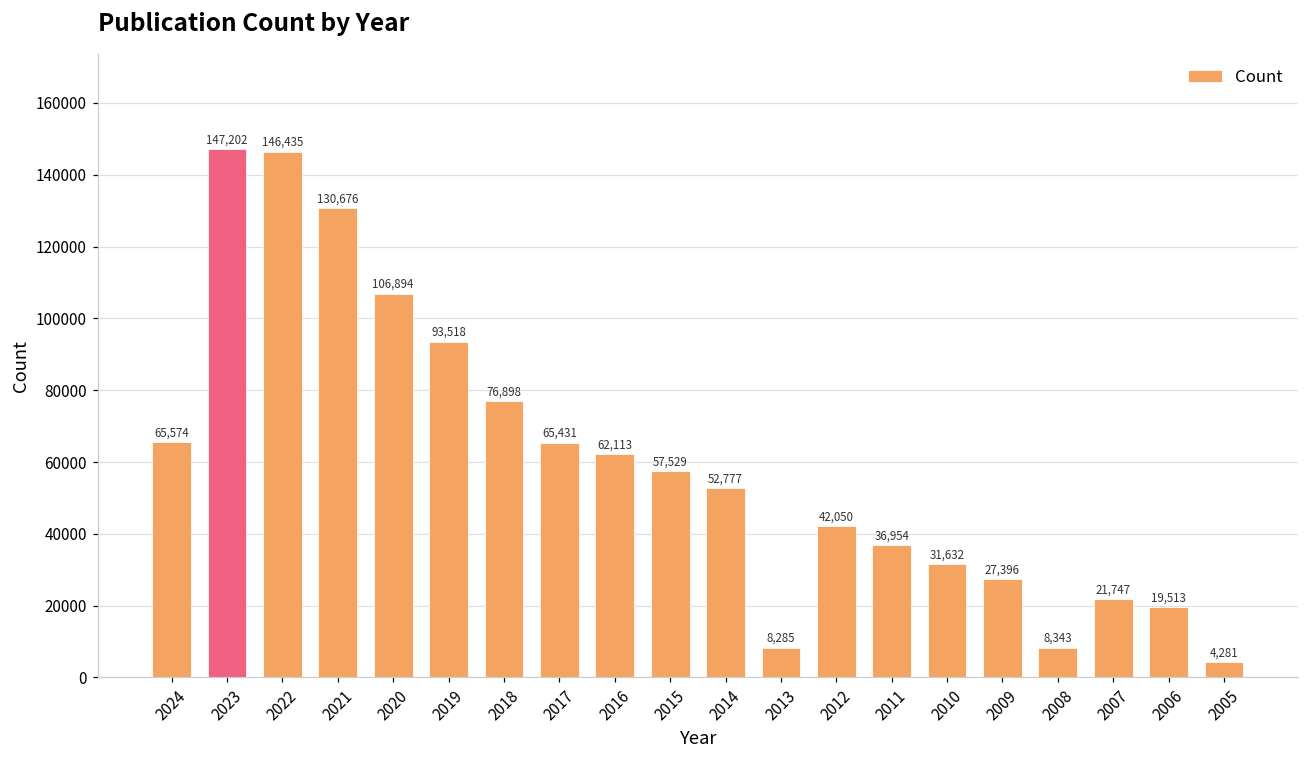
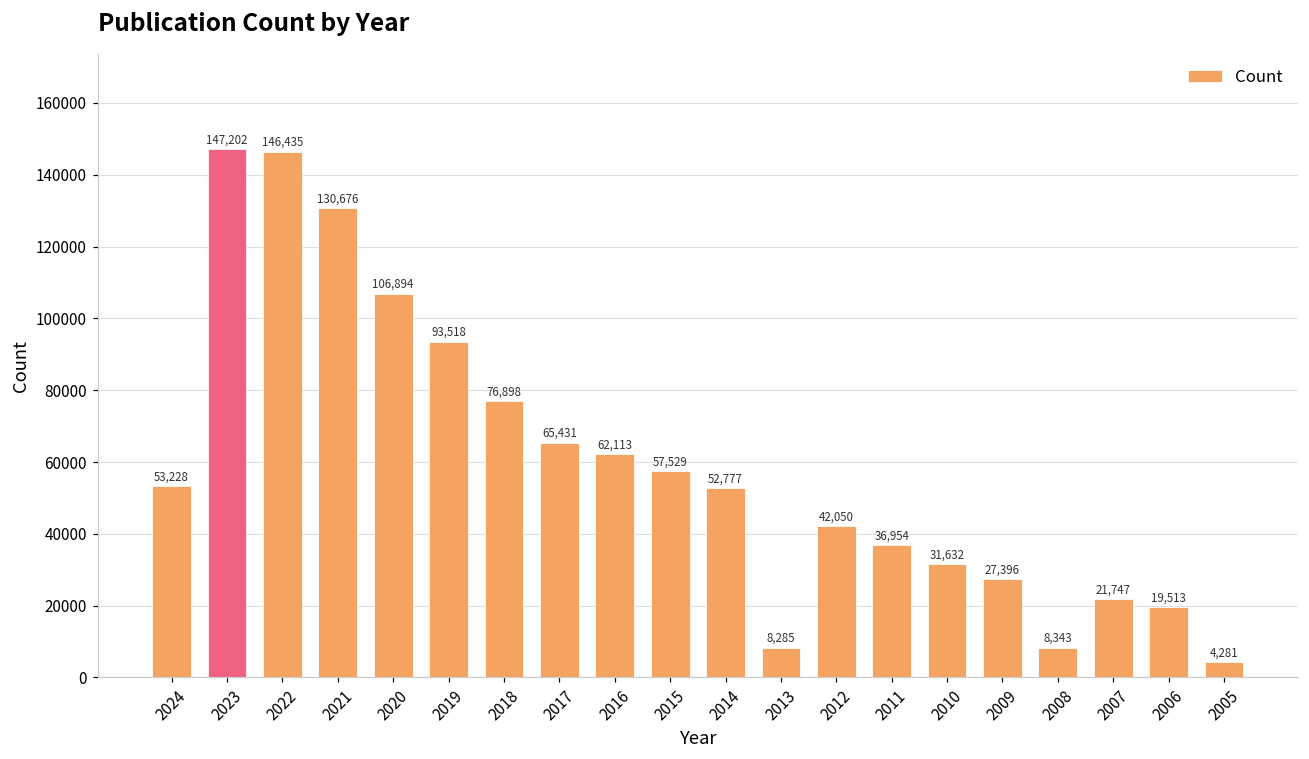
2024: 65,574 -> 53,228
